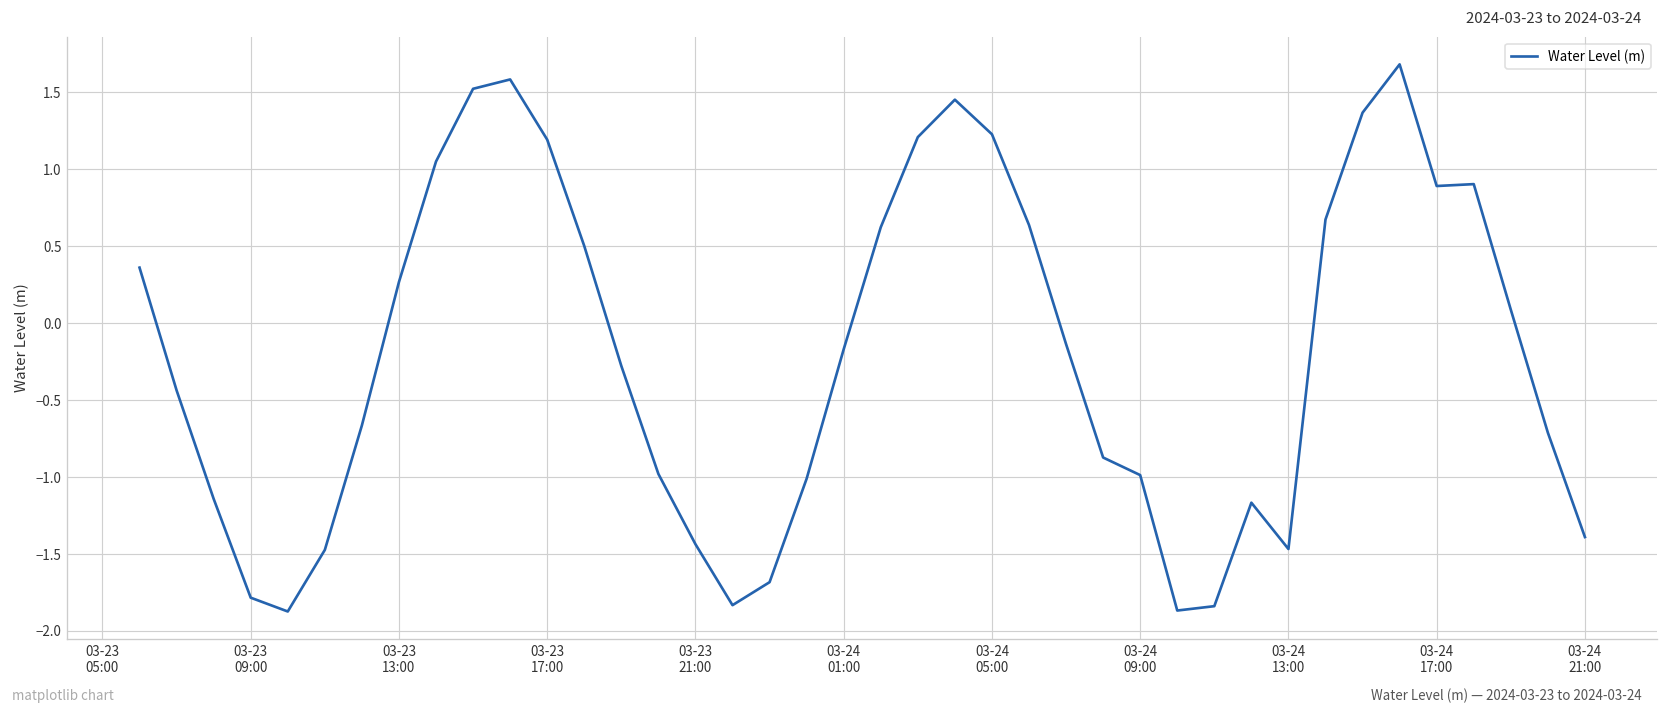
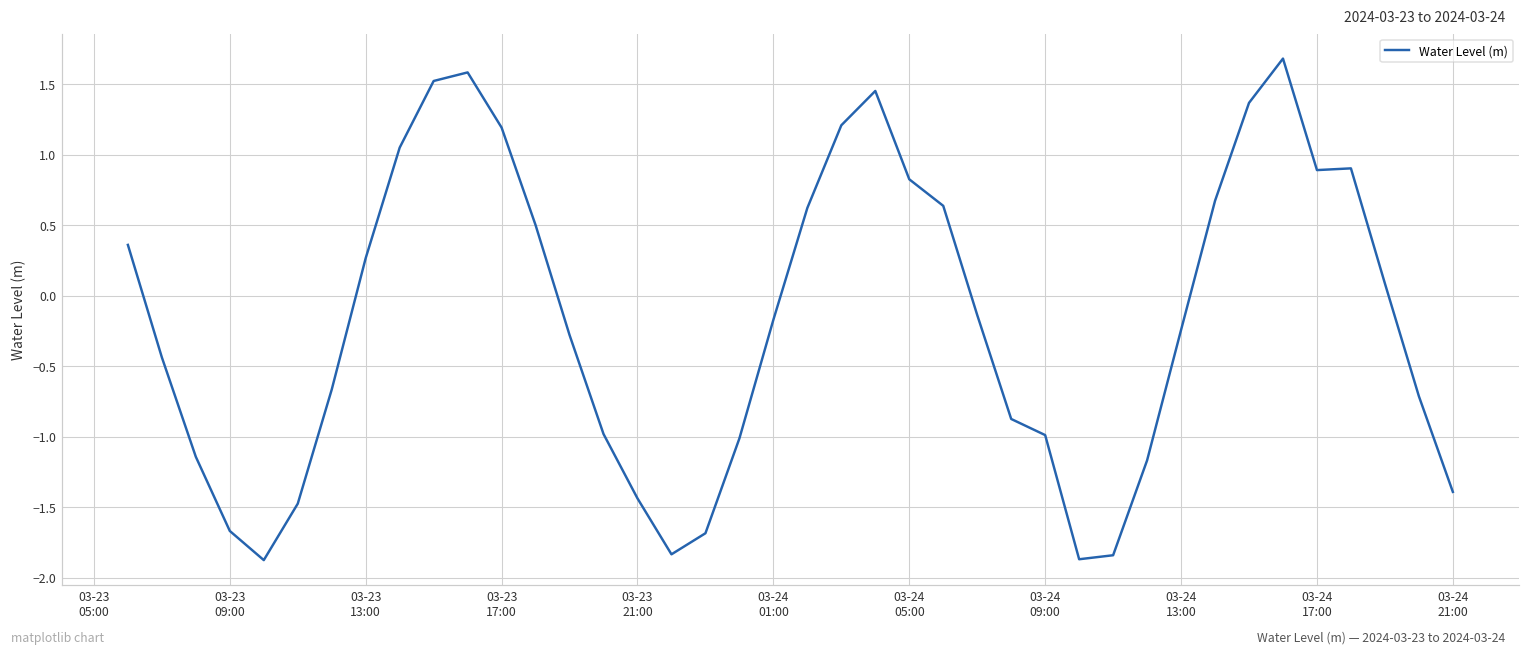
03-23 09:00: -1.79 -> -1.67
03-24 05:00: 1.23 -> 0.83
03-24 13:00: -1.47 -> -0.24
